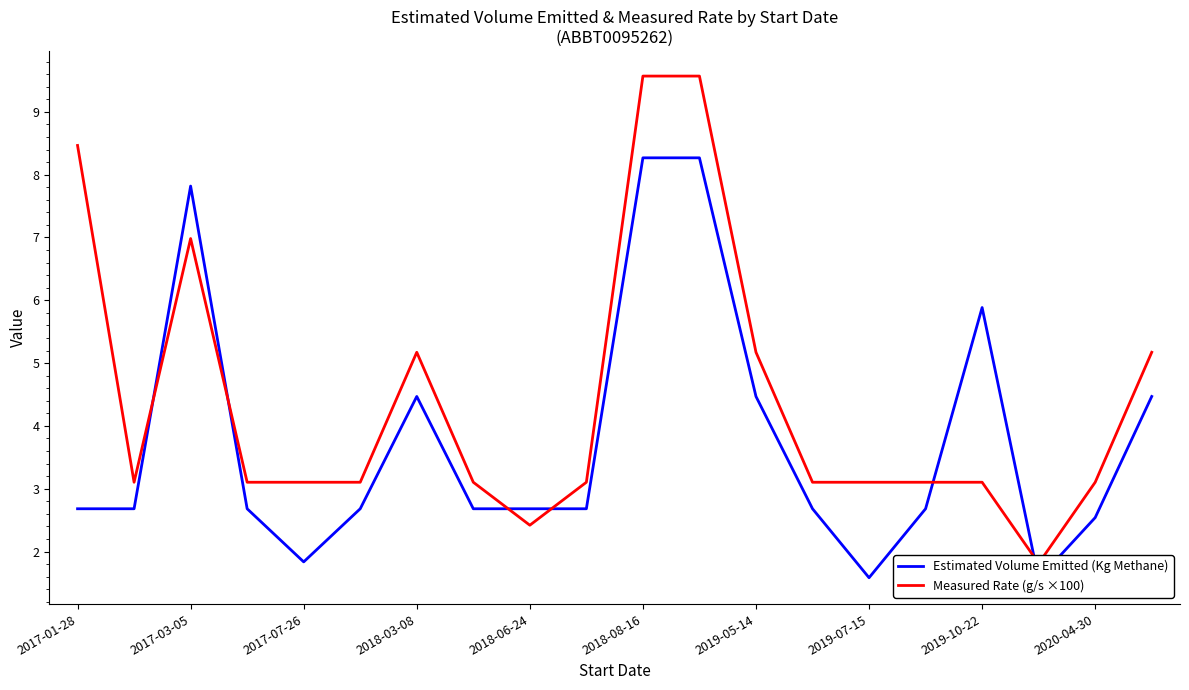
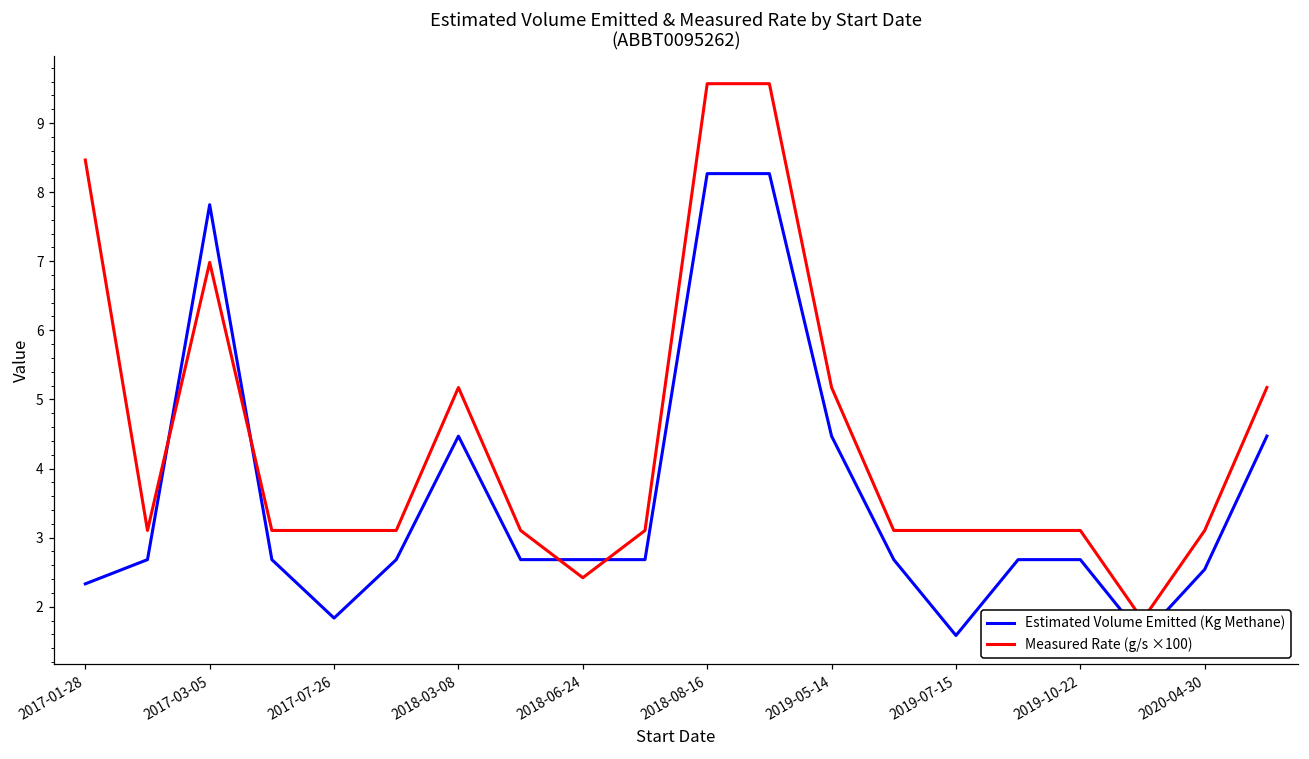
Estimated Volume Emitted (Kg Methane), 2017-01-28: 2.7 -> 2.3
Estimated Volume Emitted (Kg Methane), 2019-10-22: 5.9 -> 2.7
